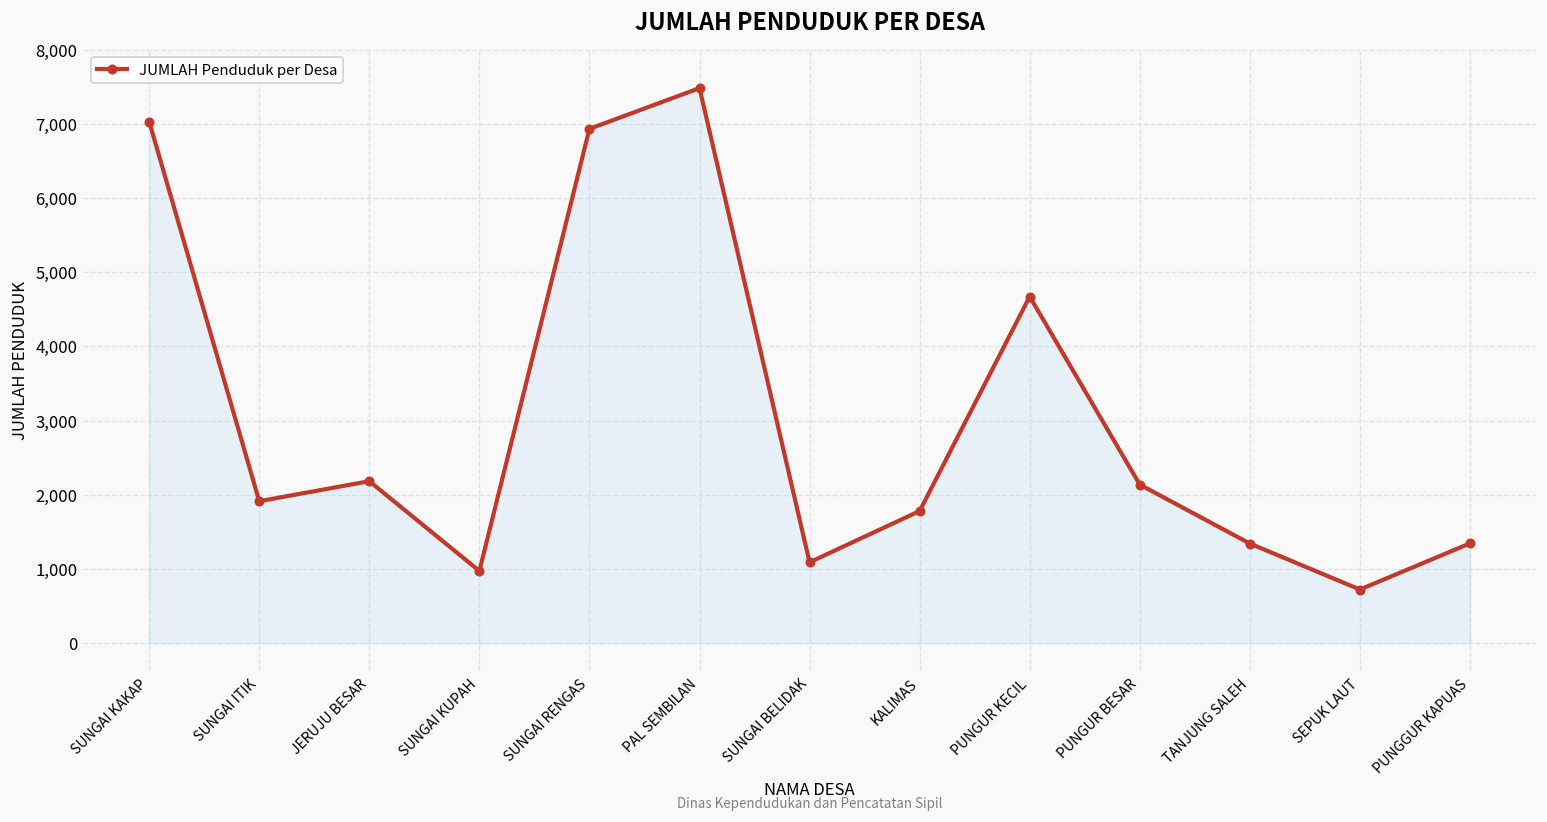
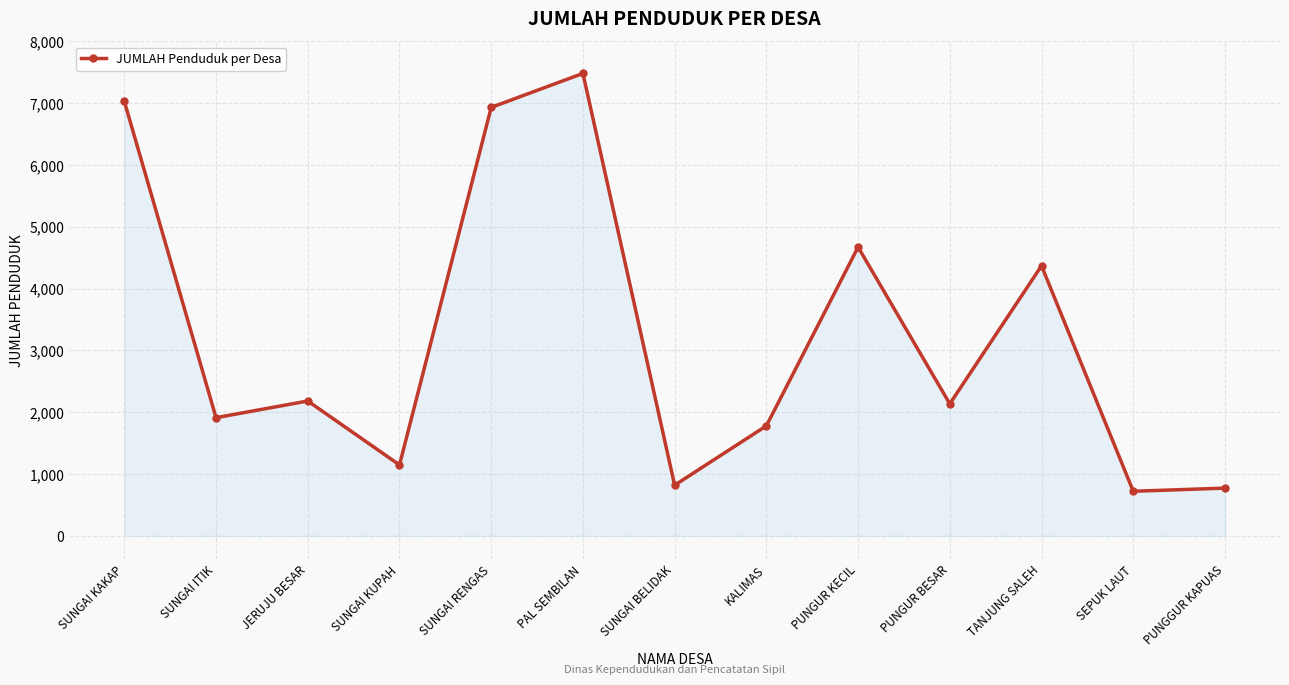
SUNGAI KUPAH: 1,000 -> 1,100
SUNGAI BELIDAK: 1,100 -> 800
TANJUNG SALEH: 1,300 -> 4,400
PUNGGUR KAPUAS: 1,300 -> 800
